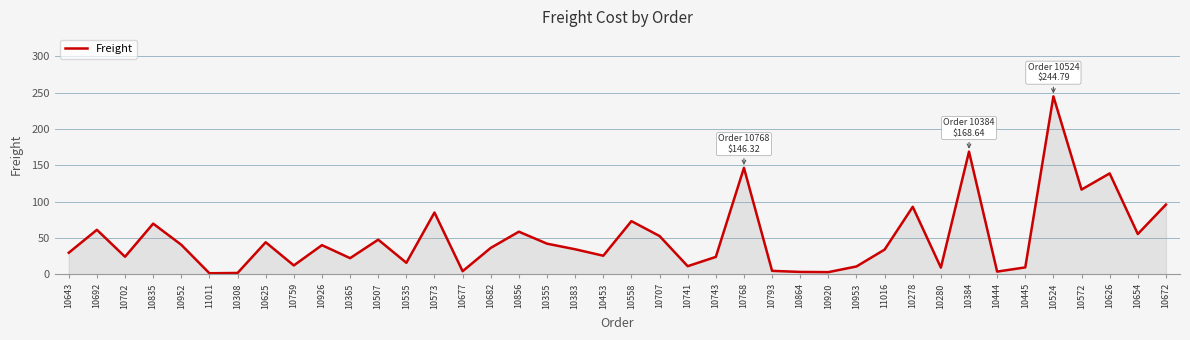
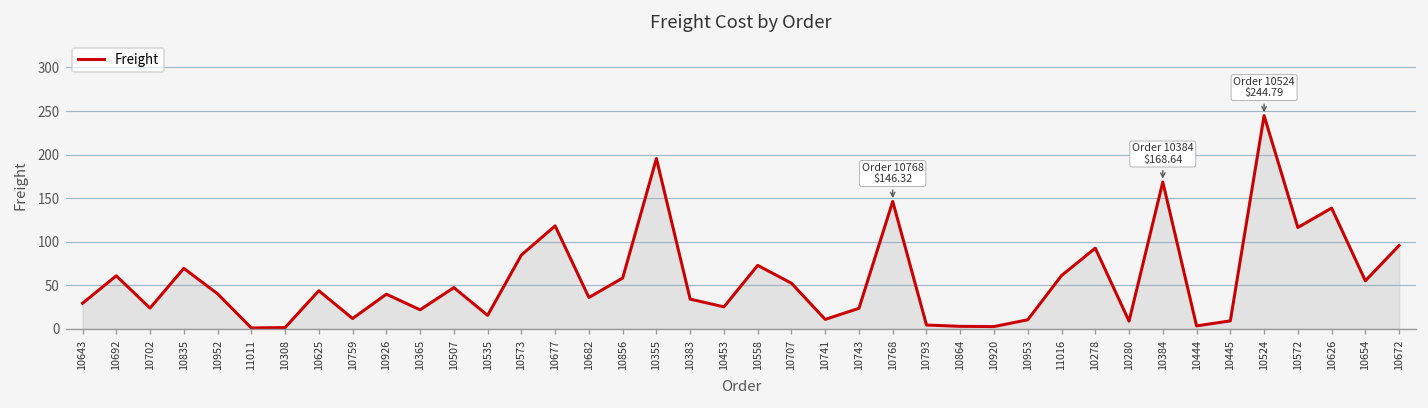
10677: 0 -> 120
10355: 40 -> 200
11016: 30 -> 60
